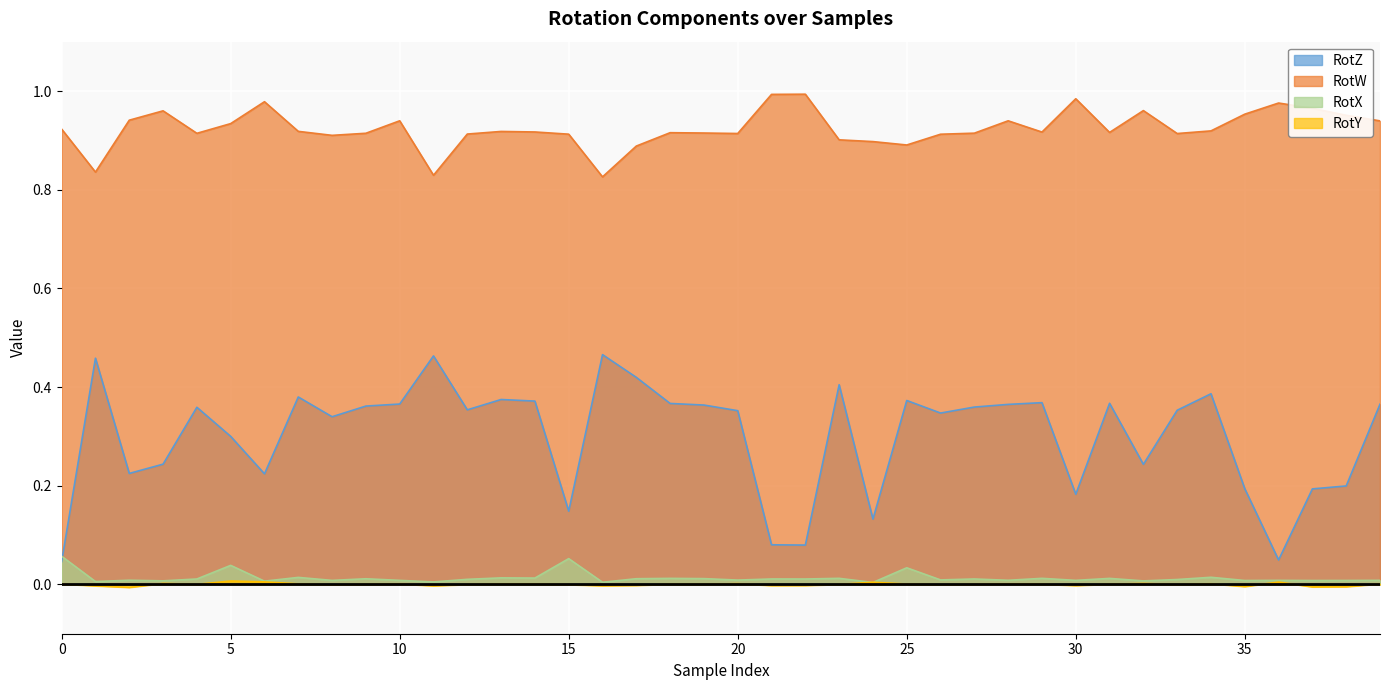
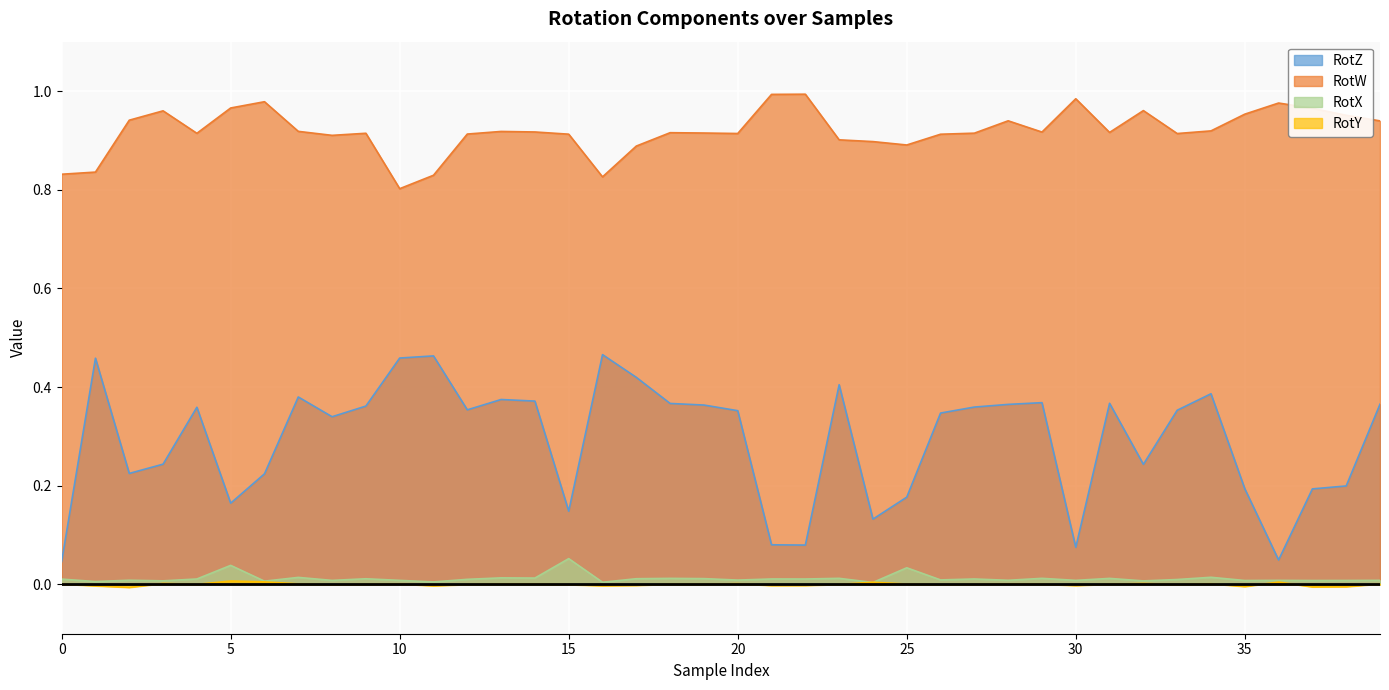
RotW, 0: 0.92 -> 0.83
RotX, 0: 0.06 -> 0.01
RotZ, 5: 0.30 -> 0.16
RotW, 5: 0.93 -> 0.97
RotZ, 10: 0.37 -> 0.46
RotW, 10: 0.94 -> 0.80
RotZ, 25: 0.37 -> 0.18
RotZ, 30: 0.18 -> 0.08
